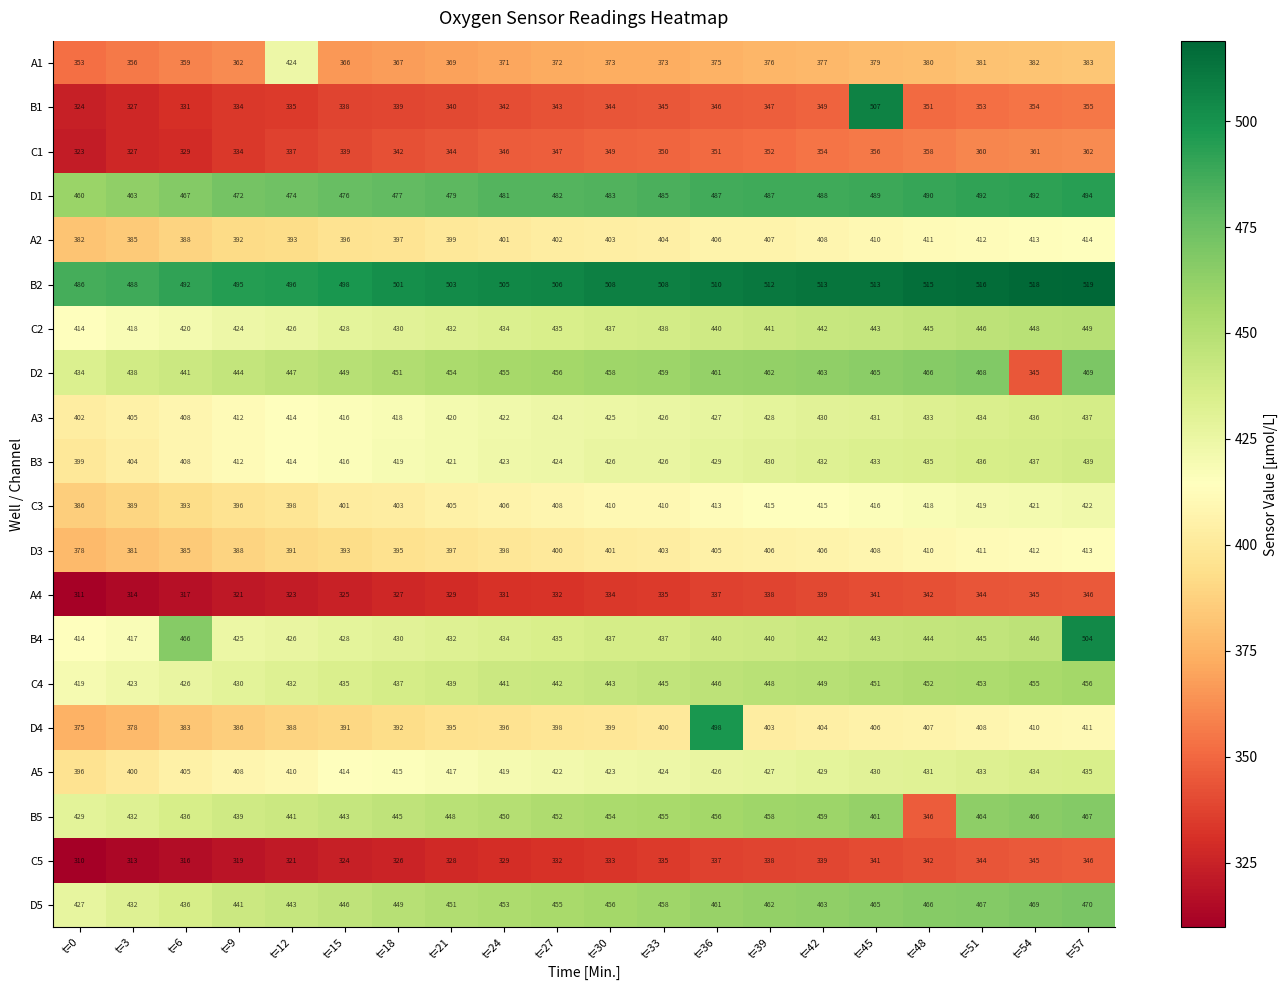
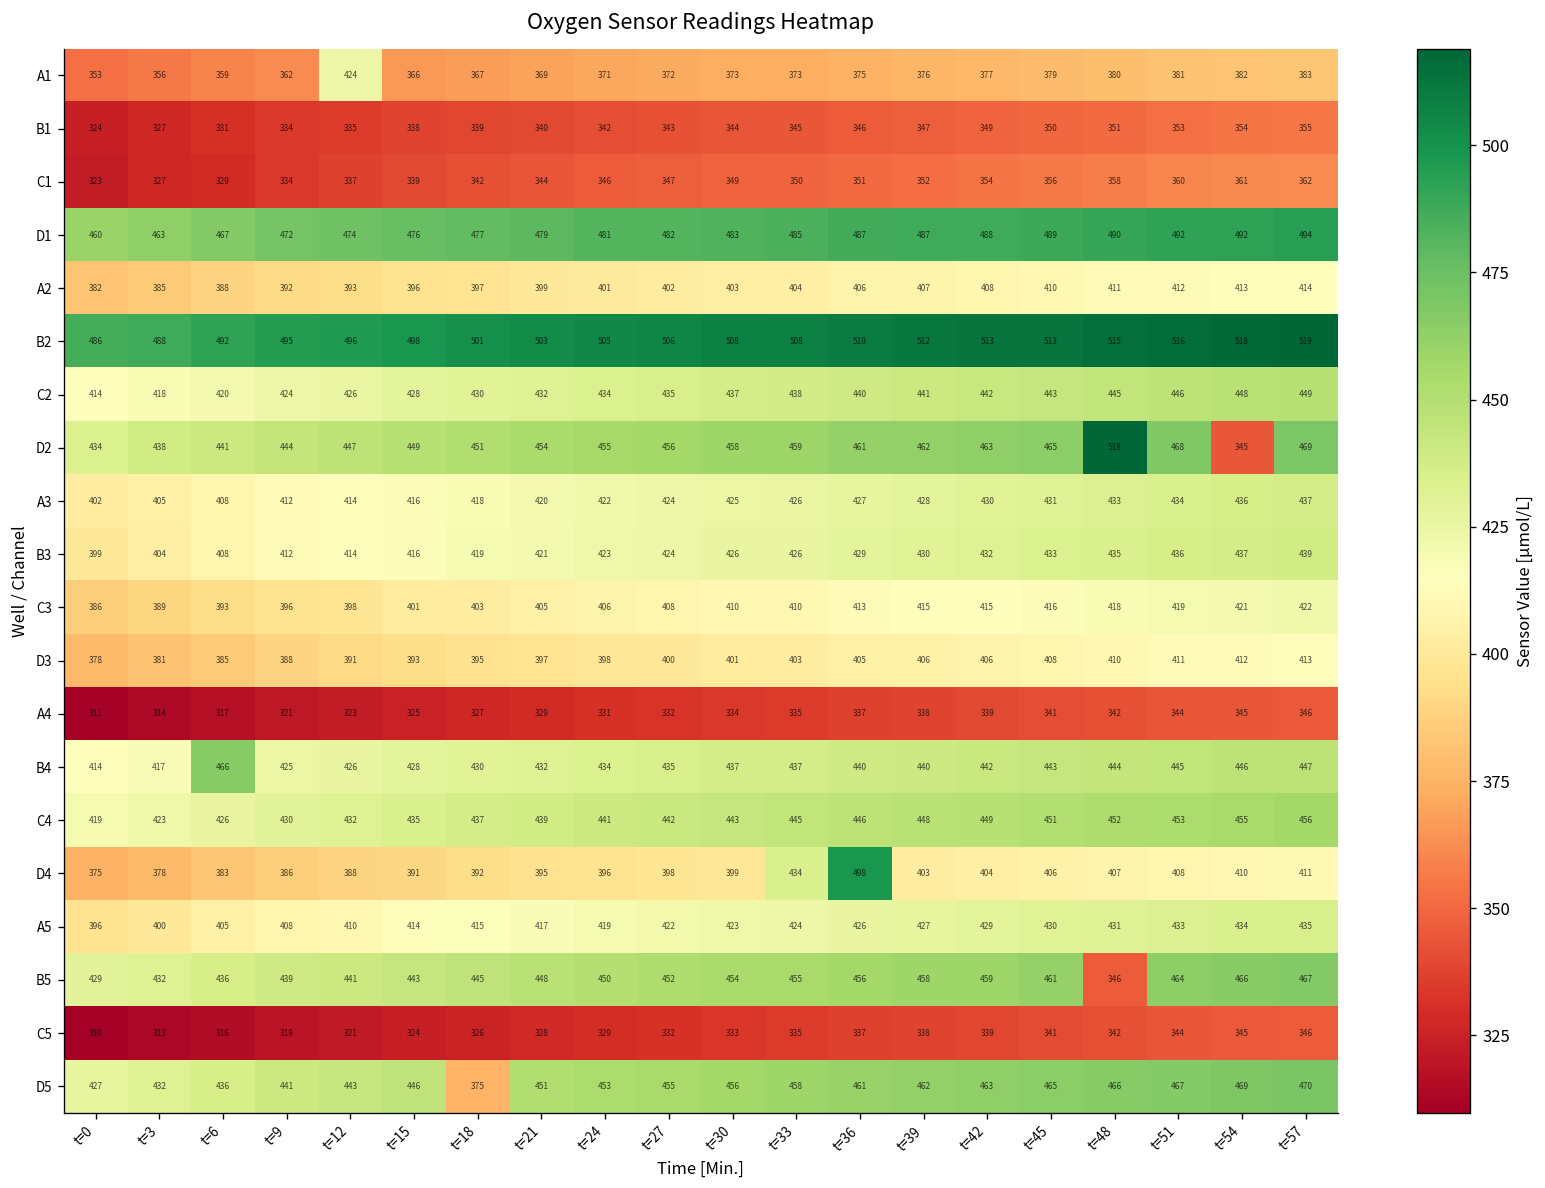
B1, t=45: 507 -> 350
D2, t=48: 466 -> 518
B4, t=57: 504 -> 447
D4, t=33: 400 -> 434
D5, t=18: 449 -> 375
